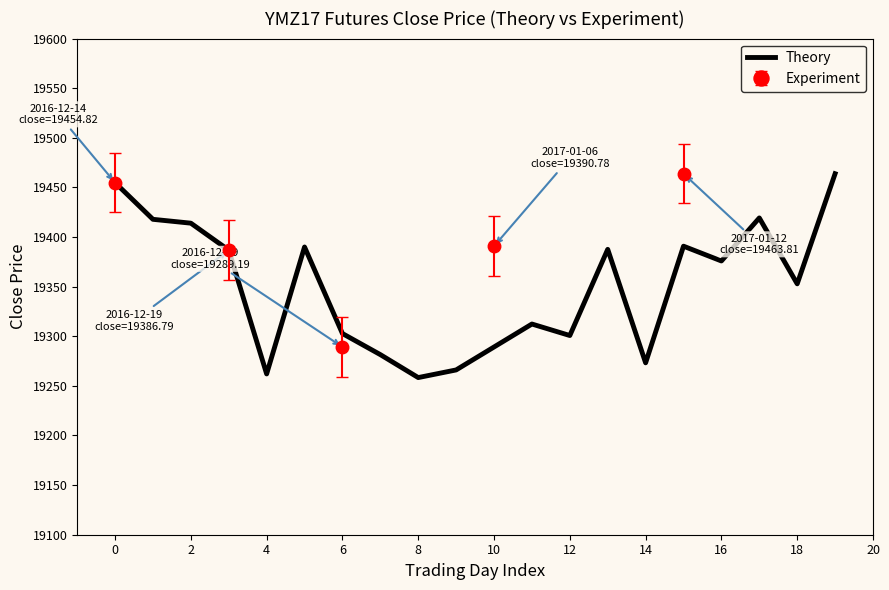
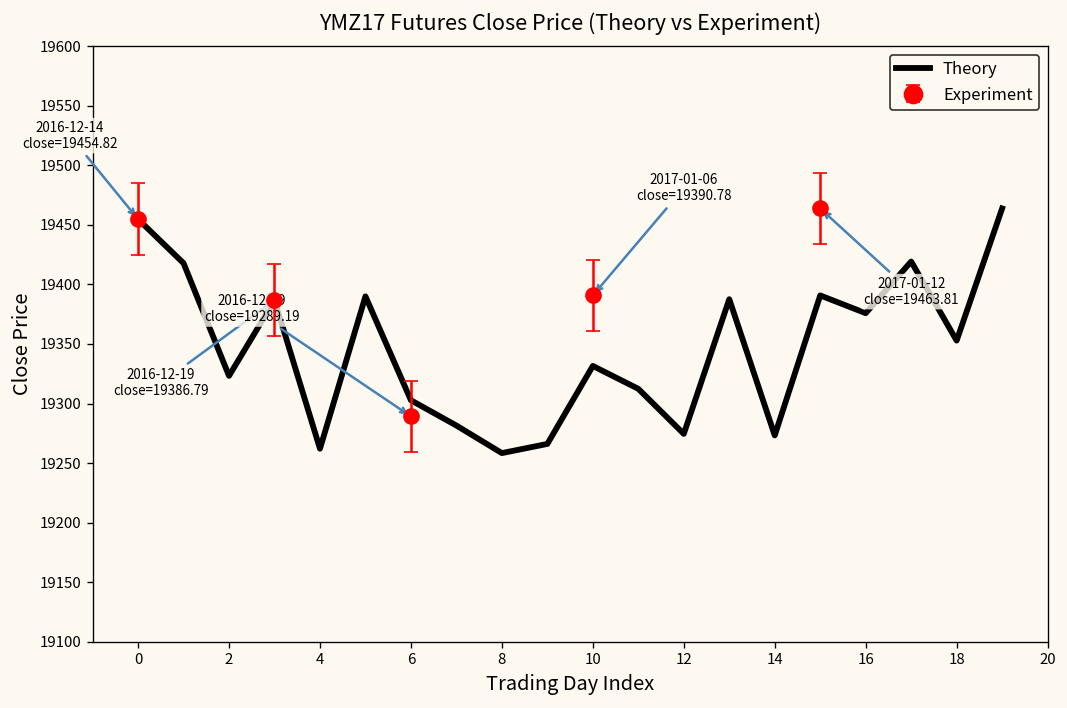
Theory, 2: 19410 -> 19320
Theory, 10: 19290 -> 19330
Theory, 12: 19300 -> 19270
